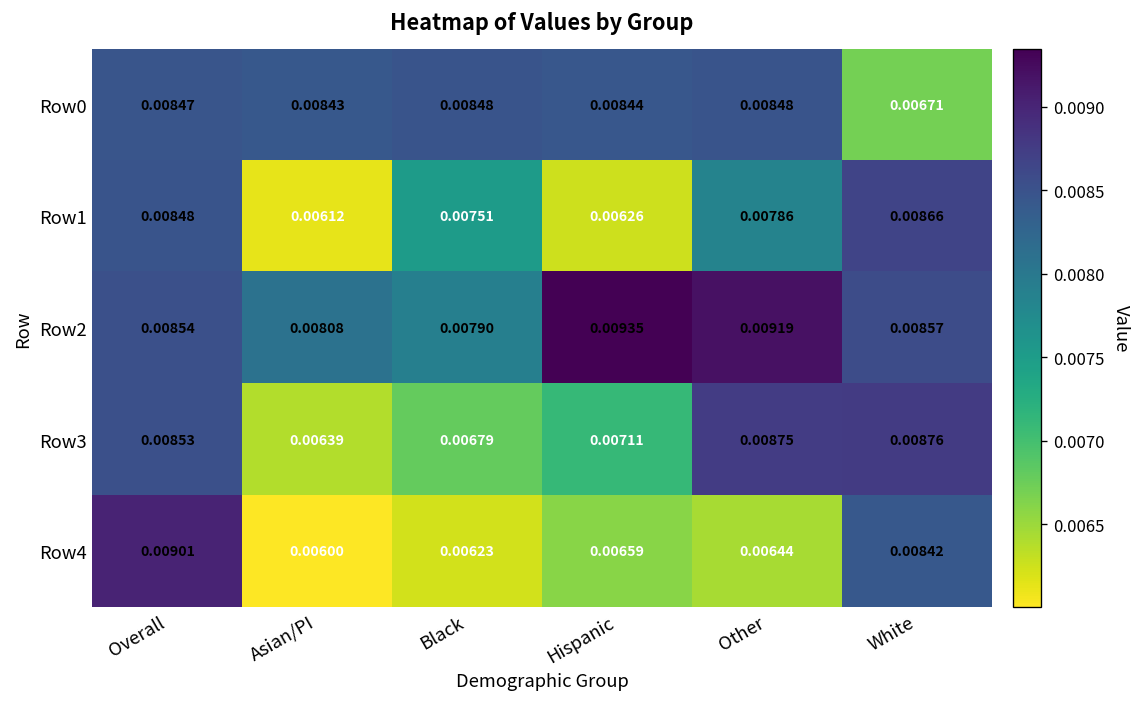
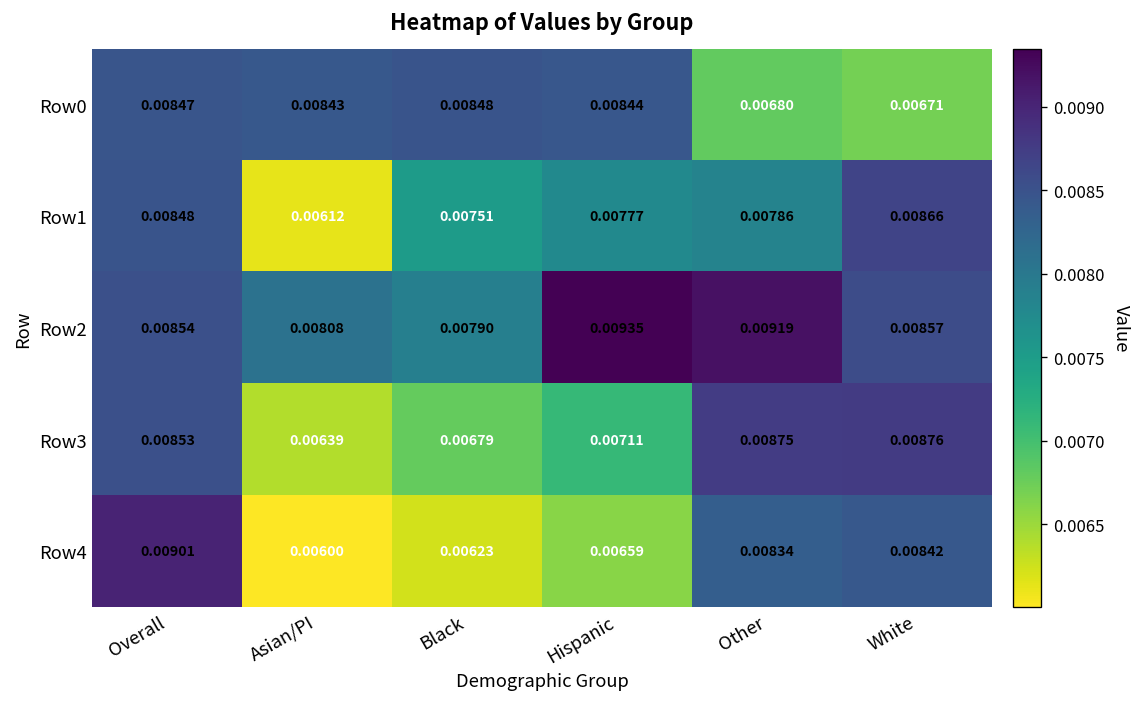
Row0, Other: 0.00848 -> 0.00680
Row1, Hispanic: 0.00626 -> 0.00777
Row4, Other: 0.00644 -> 0.00834
